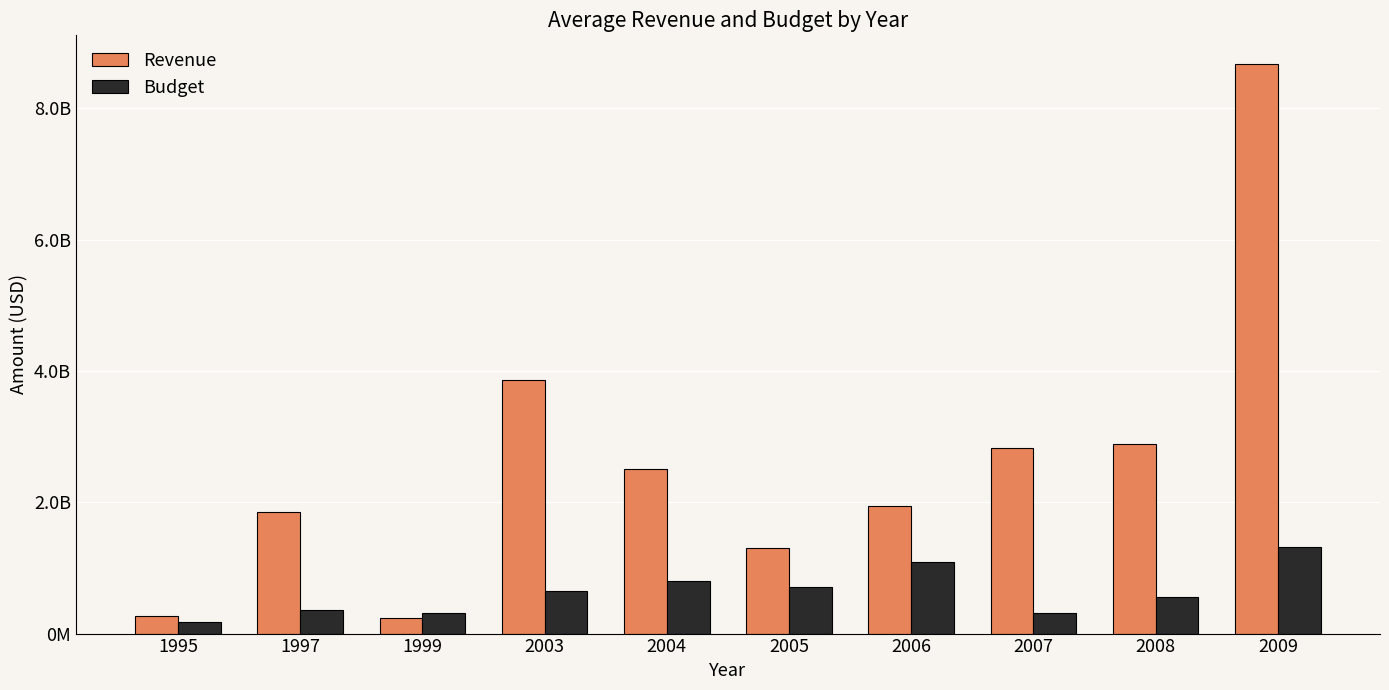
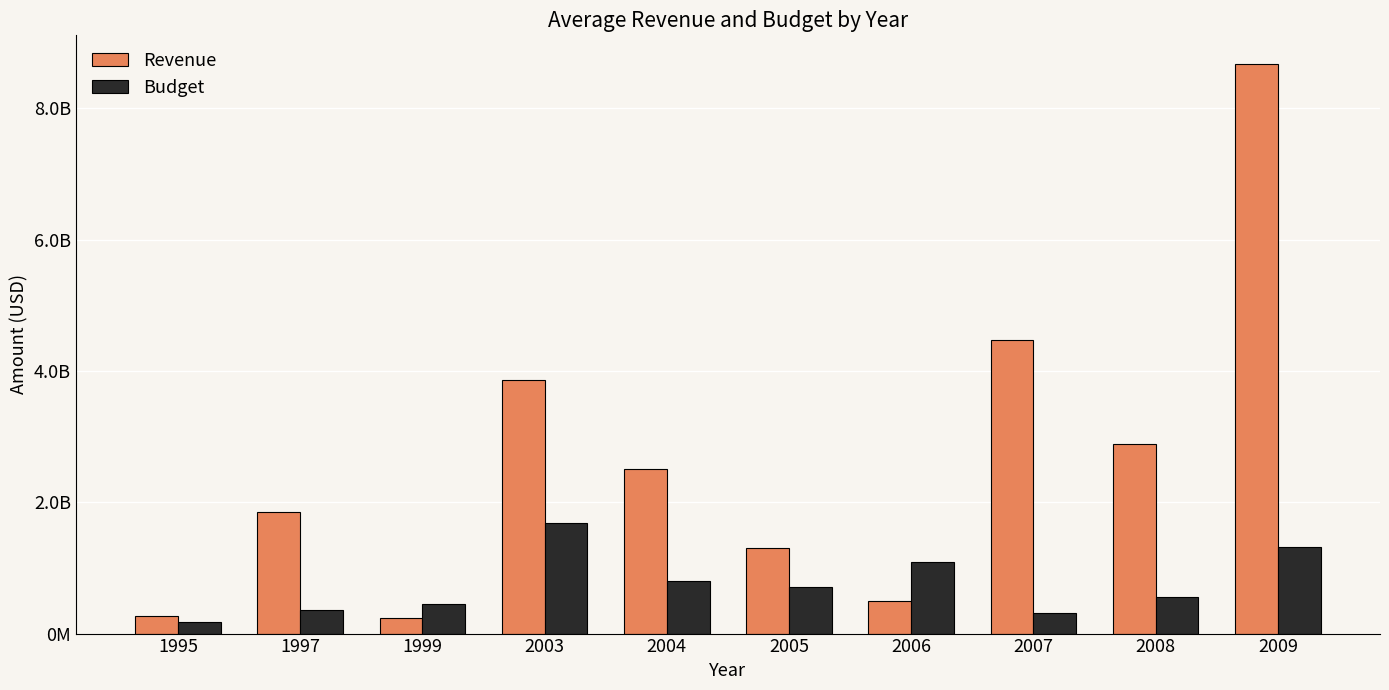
Budget, 1999: 300000000 -> 400000000
Budget, 2003: 700000000 -> 1700000000
Revenue, 2006: 1900000000 -> 500000000
Revenue, 2007: 2800000000 -> 4500000000
